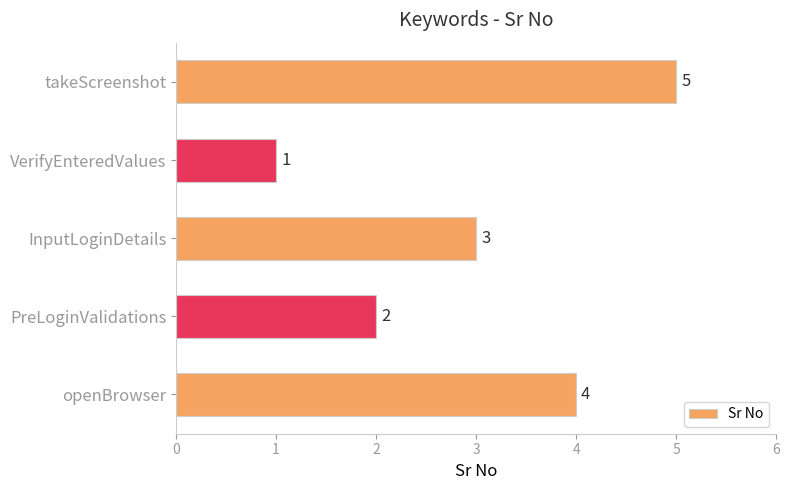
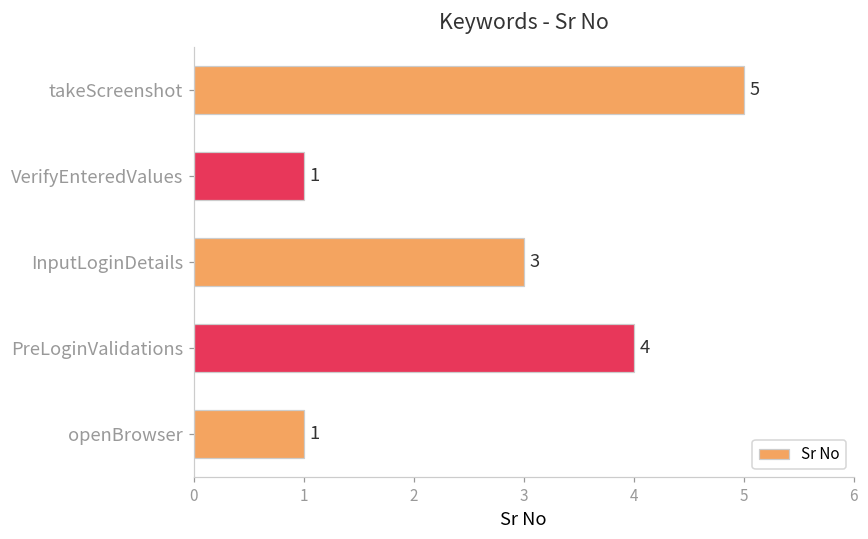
PreLoginValidations: 2 -> 4
openBrowser: 4 -> 1
